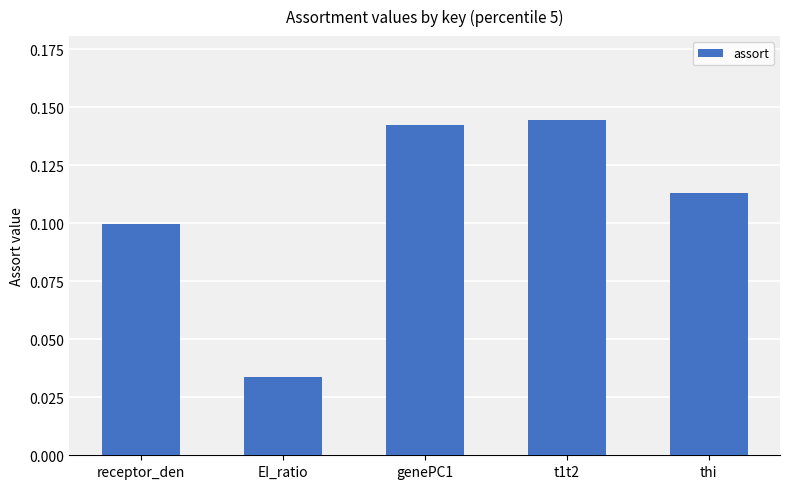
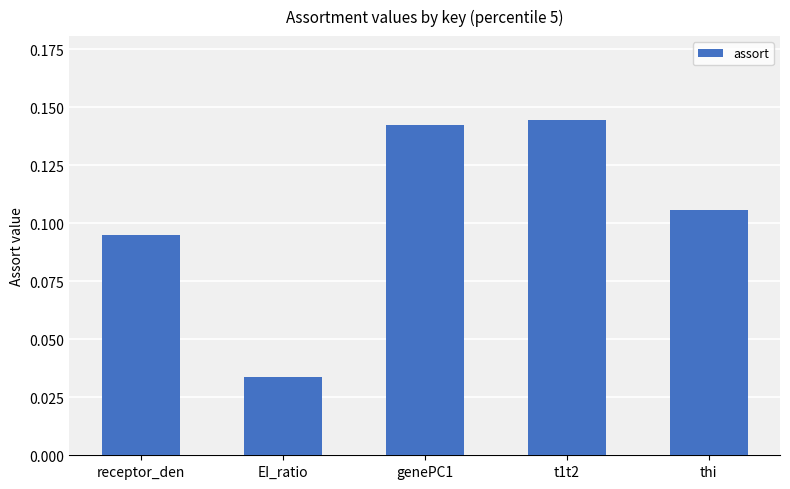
receptor_den: 0.100 -> 0.095
thi: 0.113 -> 0.106
